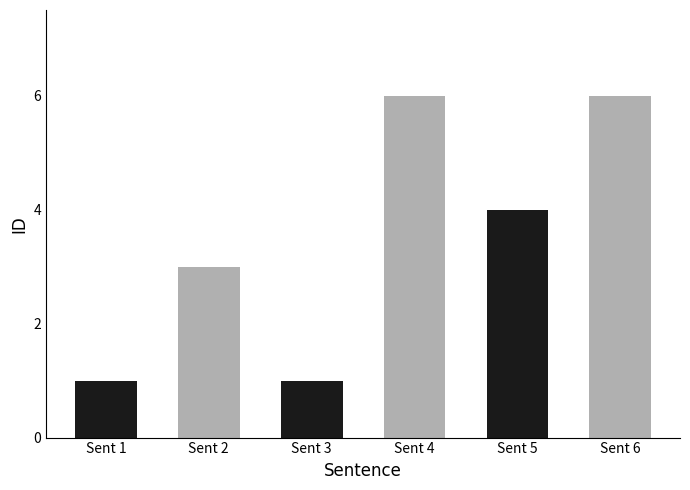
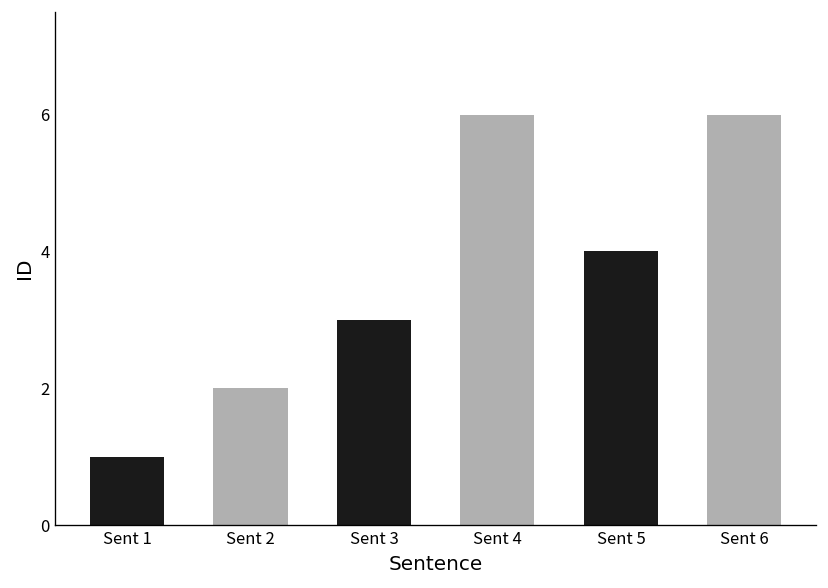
Sent 2: 3 -> 2
Sent 3: 1 -> 3
